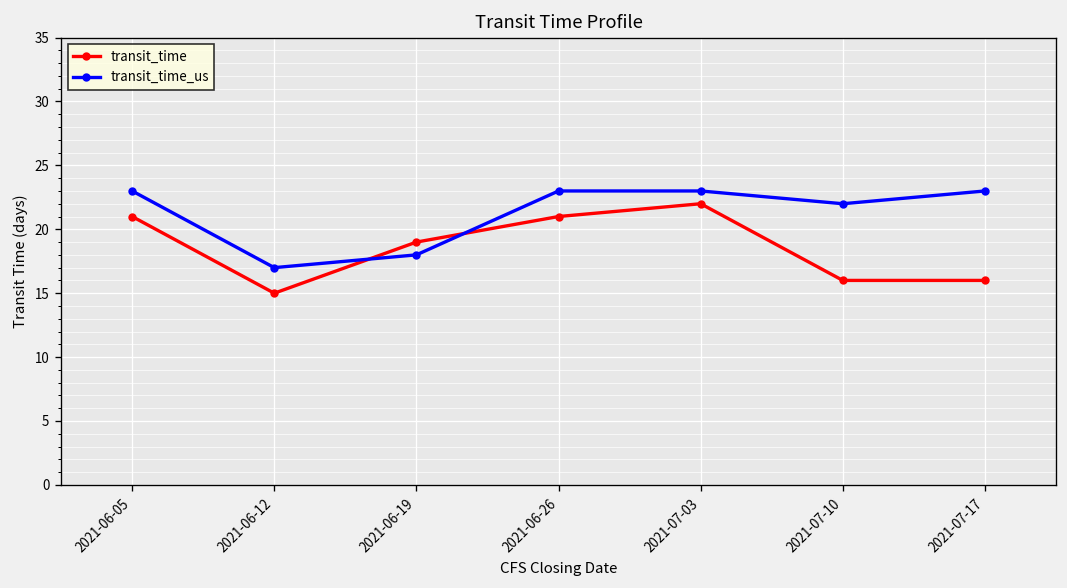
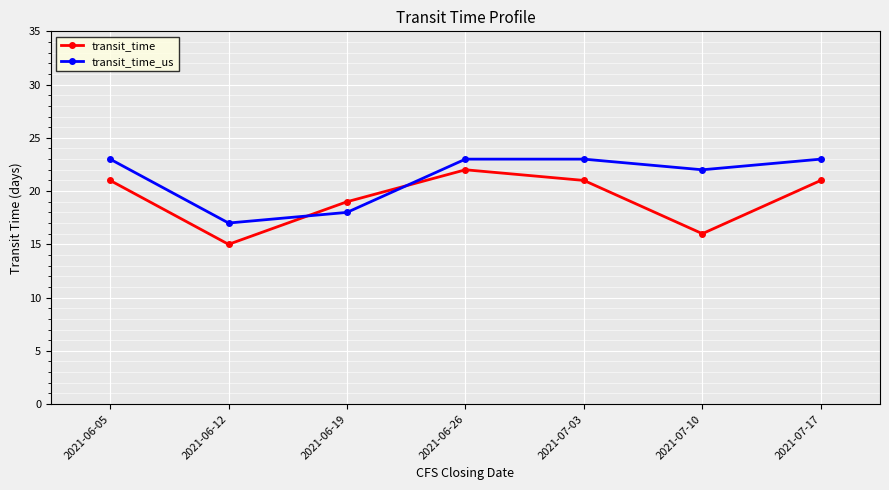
transit_time, 2021-06-26: 21 -> 22
transit_time, 2021-07-03: 22 -> 21
transit_time, 2021-07-17: 16 -> 21
